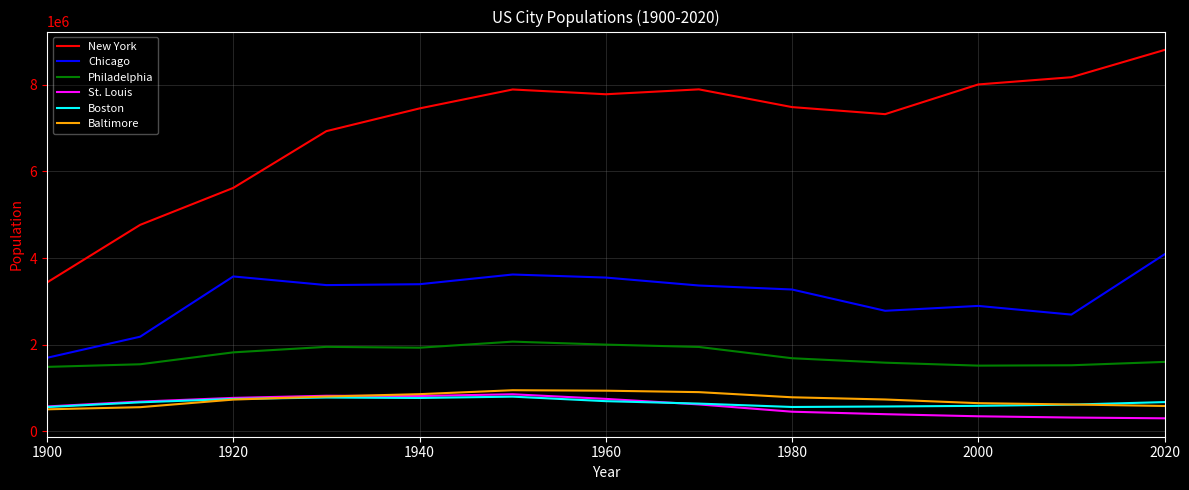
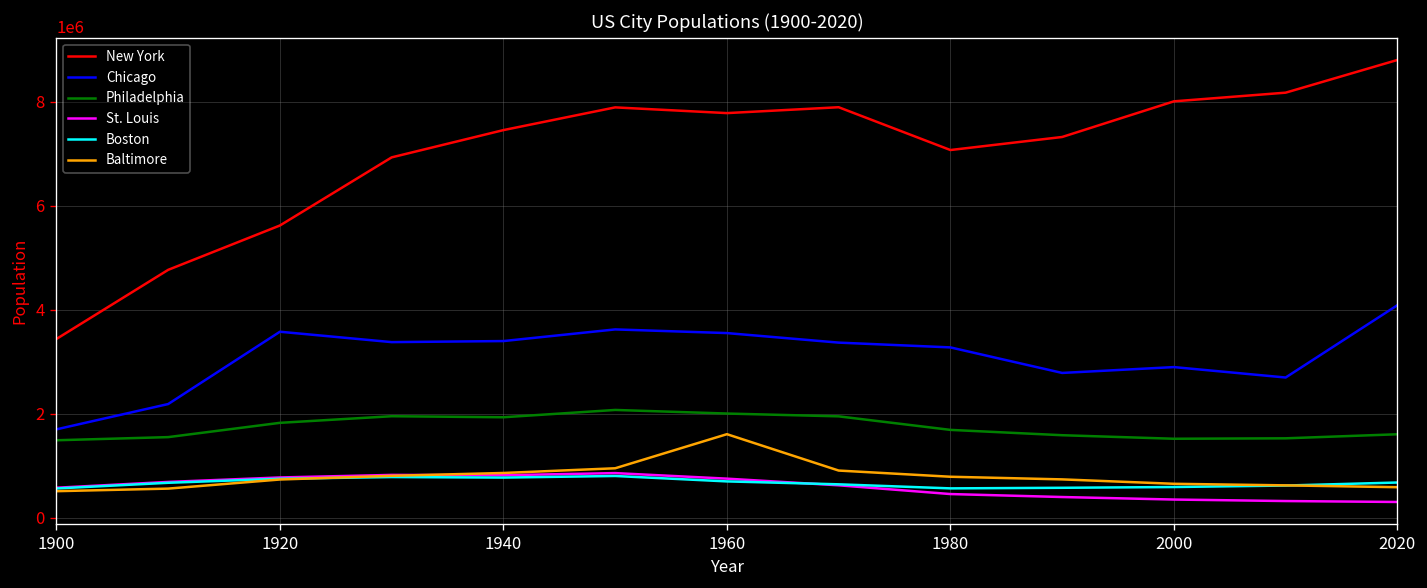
Baltimore, 1960: 900000 -> 1600000
New York, 1980: 7500000 -> 7100000
